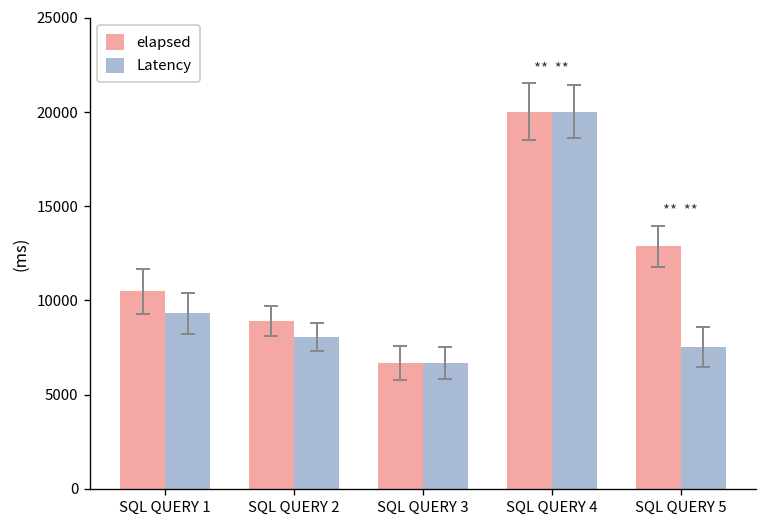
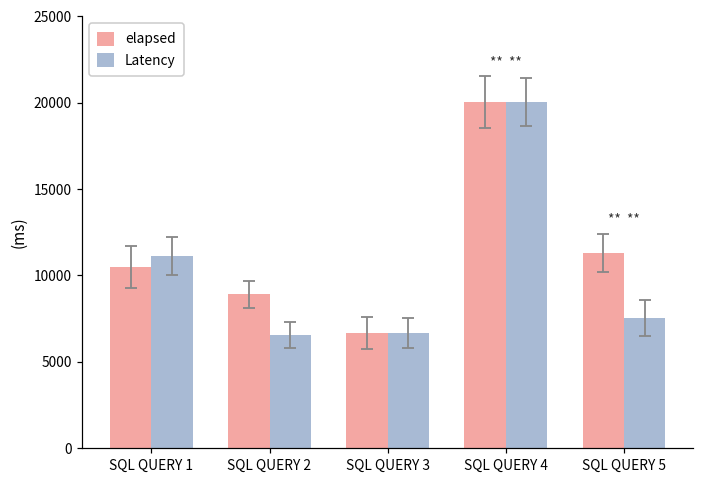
Latency, SQL QUERY 1: 9300 -> 11100
Latency, SQL QUERY 2: 8100 -> 6500
elapsed, SQL QUERY 5: 12900 -> 11300
